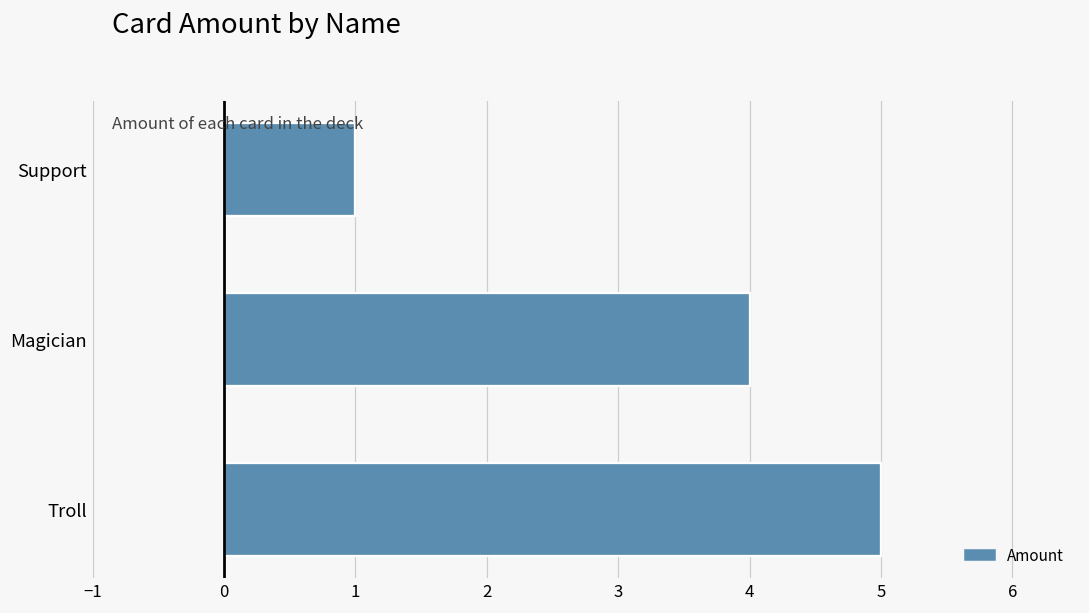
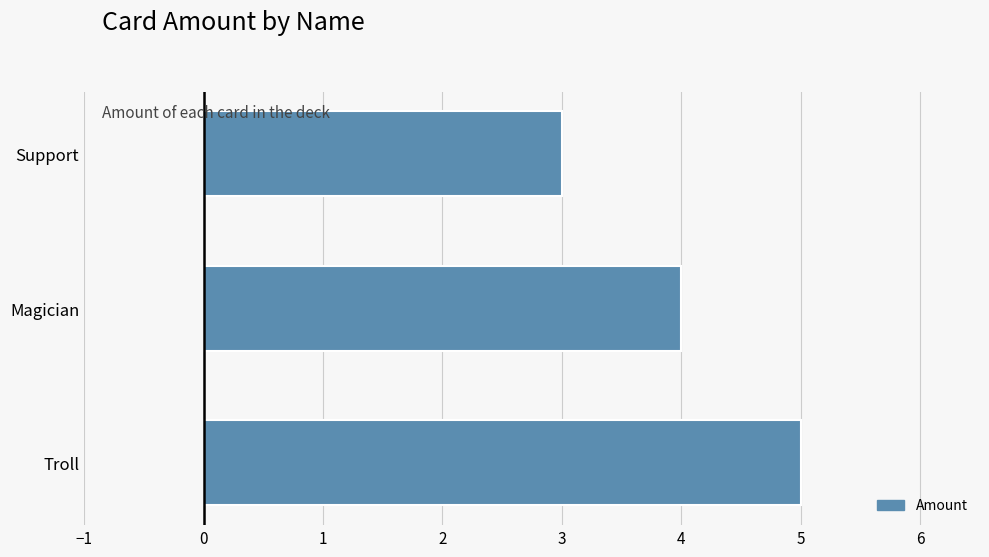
Support: 1 -> 3
